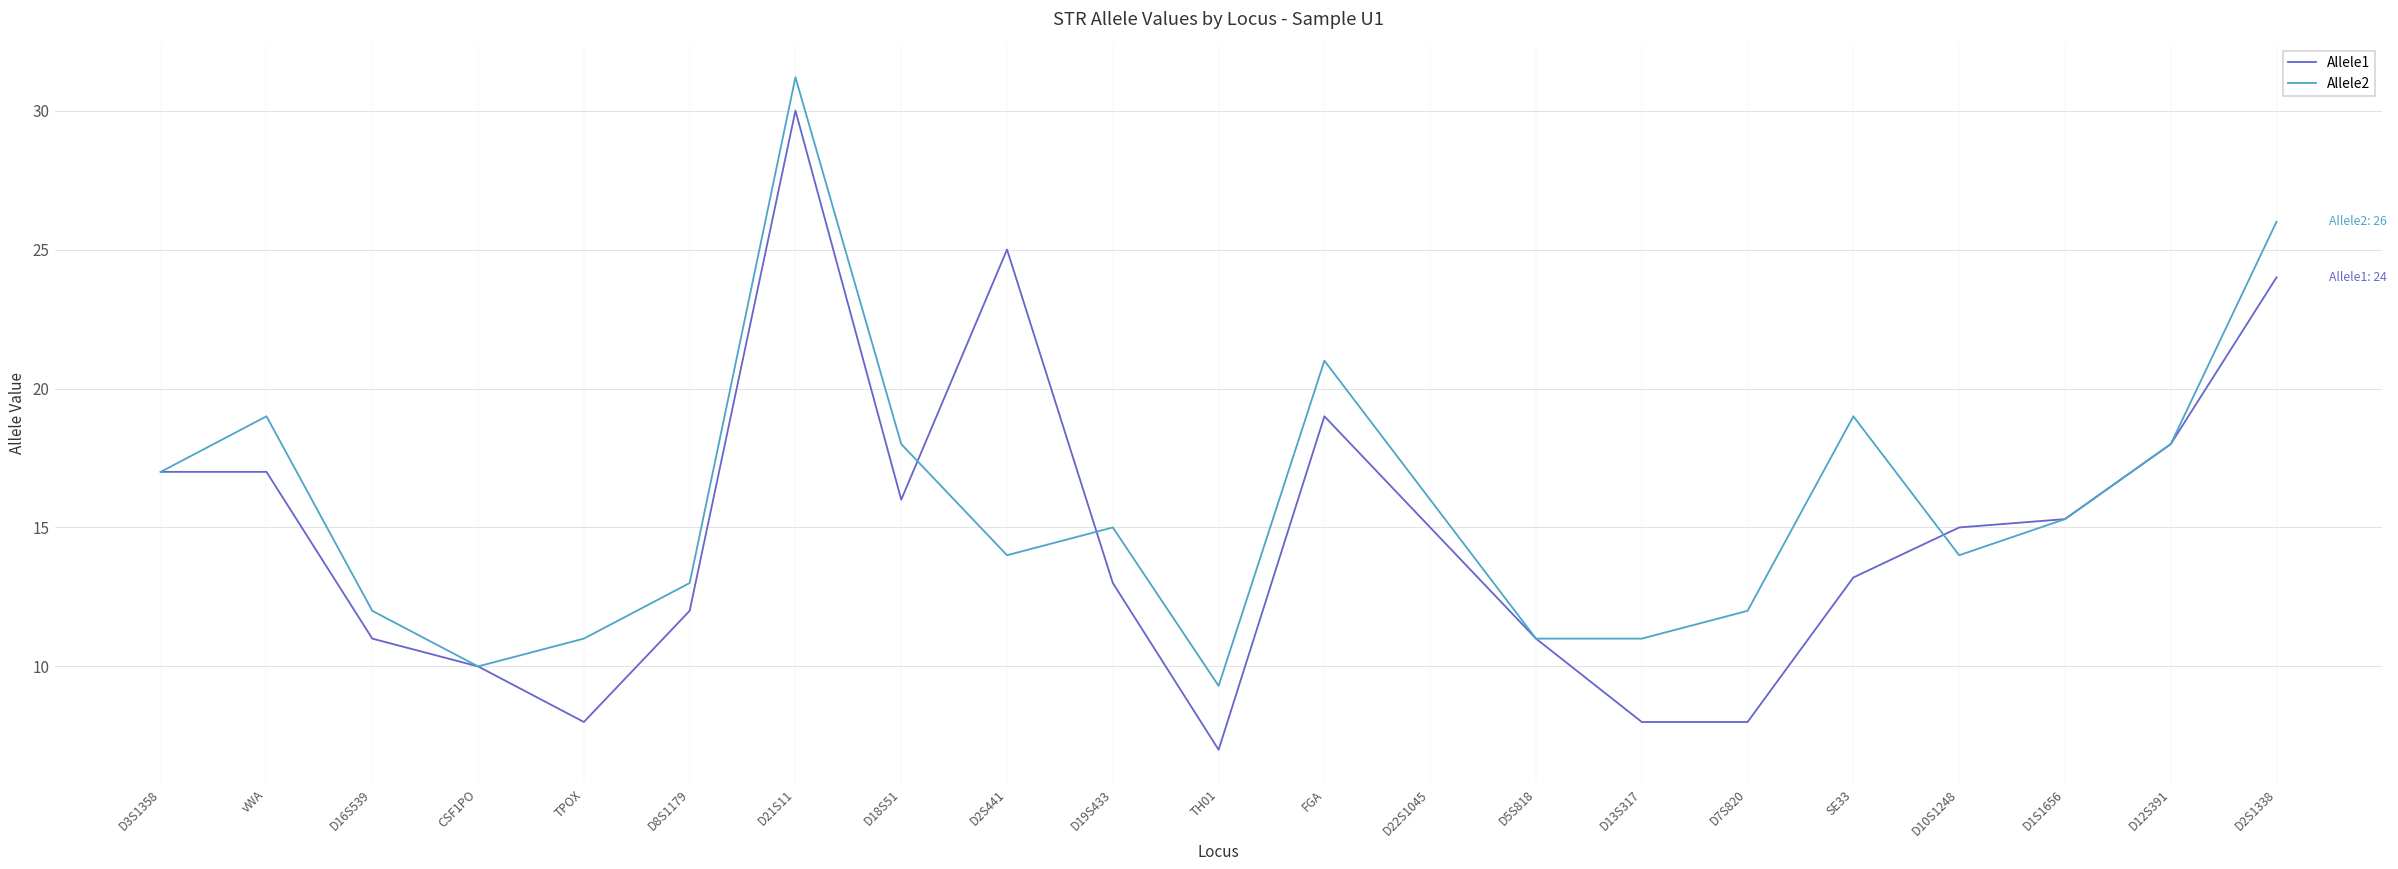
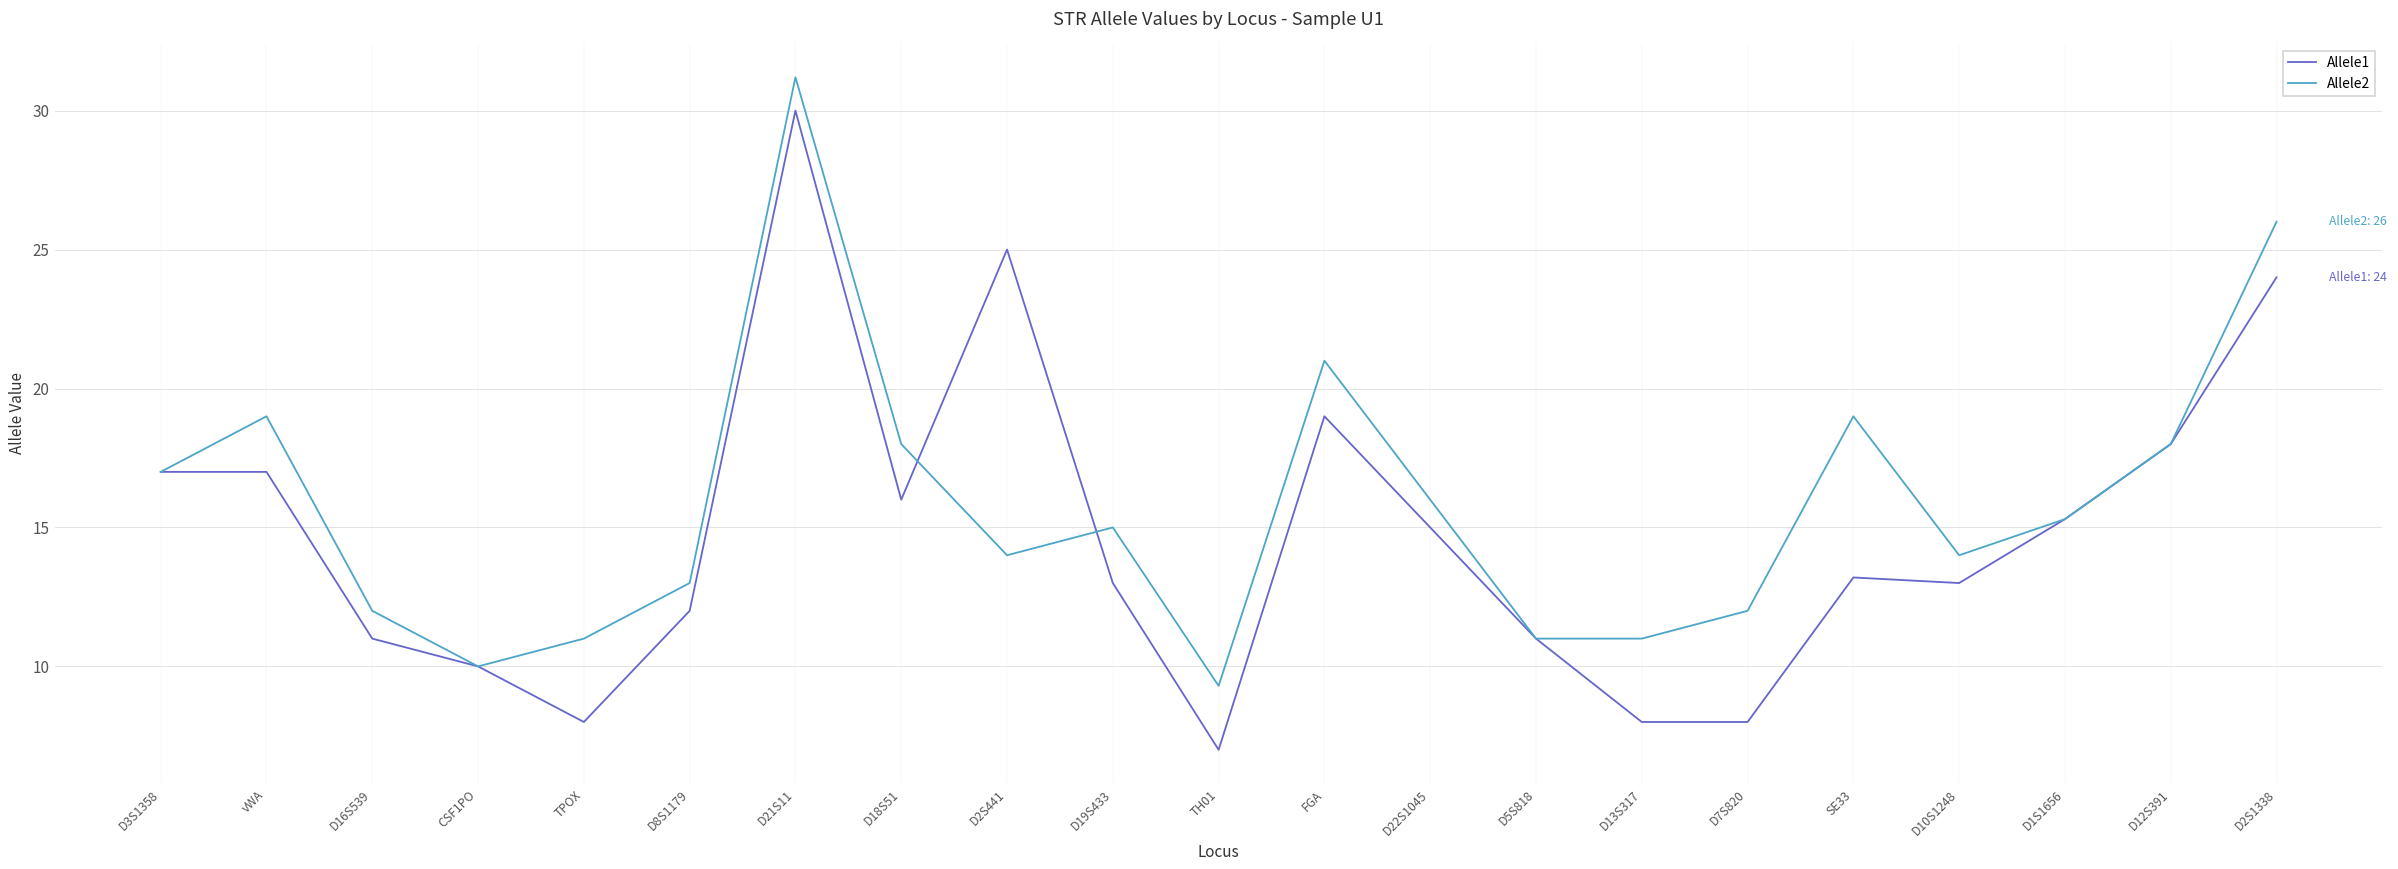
Allele1, D10S1248: 15 -> 13
